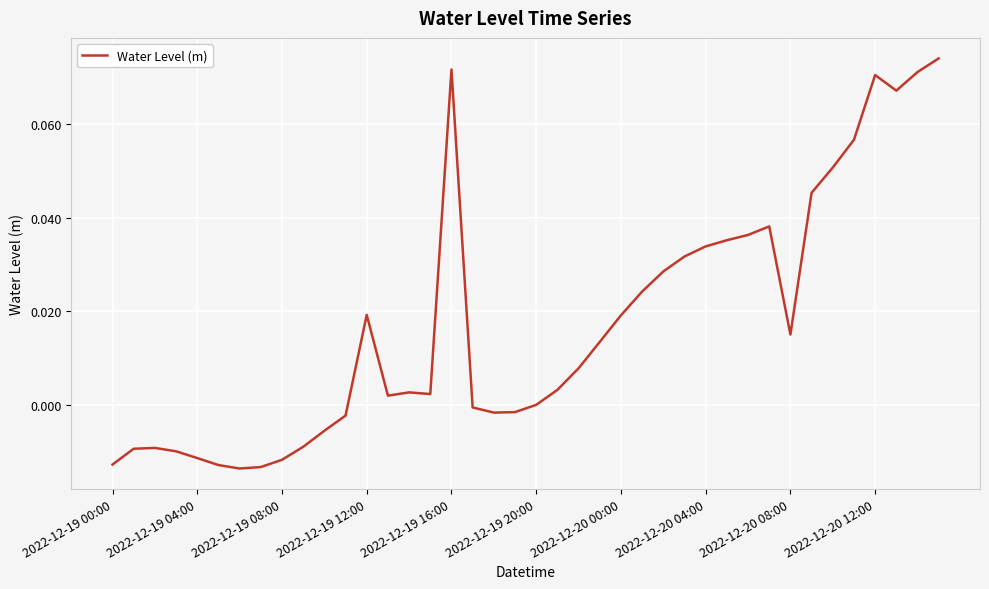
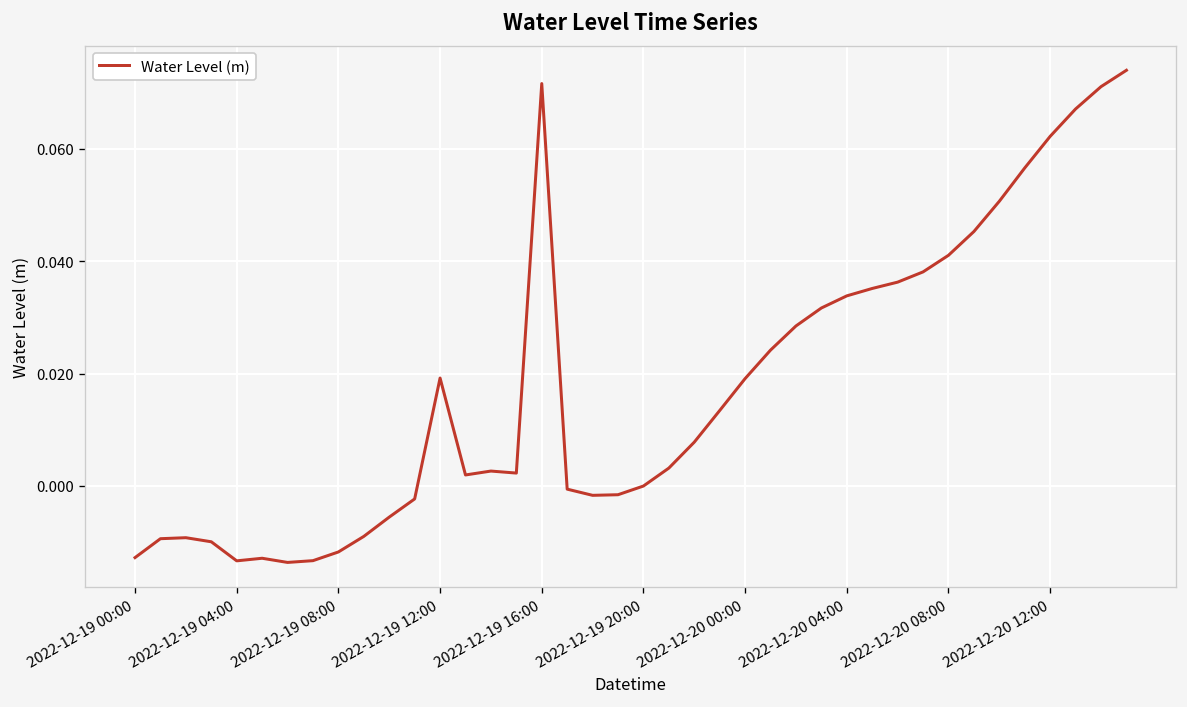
2022-12-19 04:00: -0.011 -> -0.013
2022-12-20 08:00: 0.015 -> 0.041
2022-12-20 12:00: 0.070 -> 0.062
